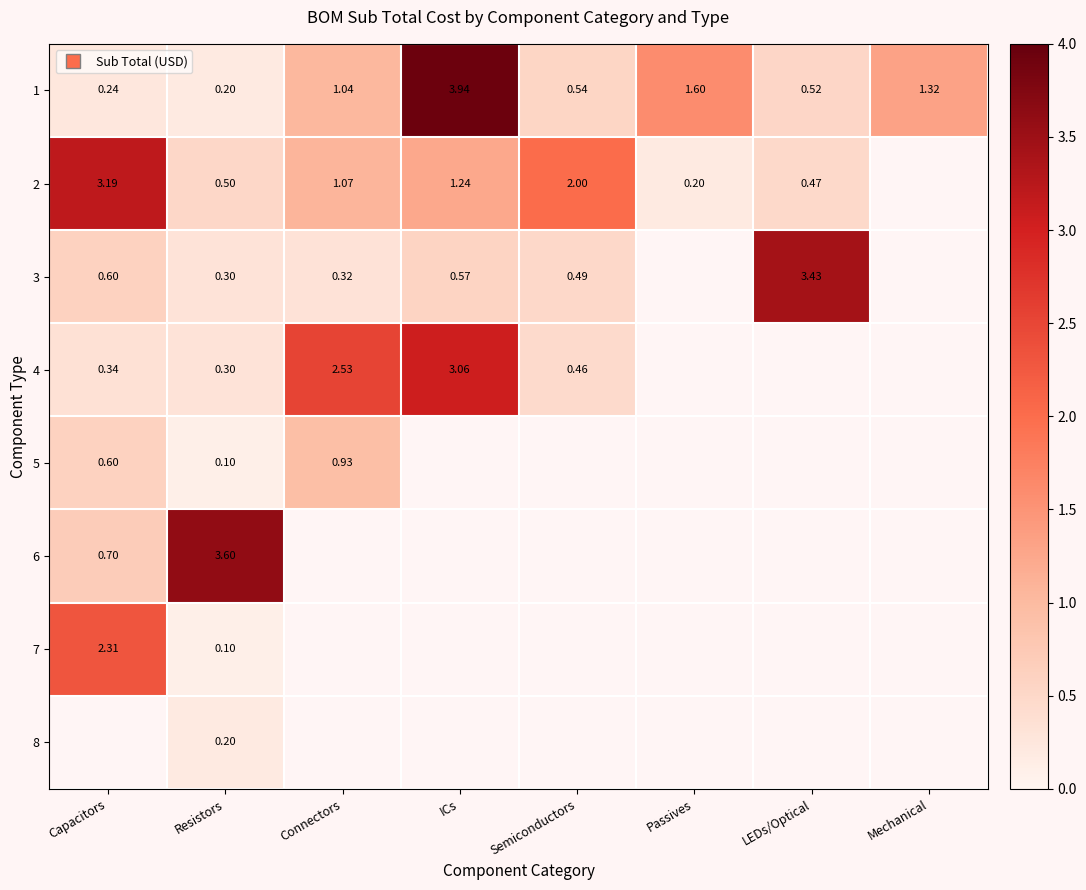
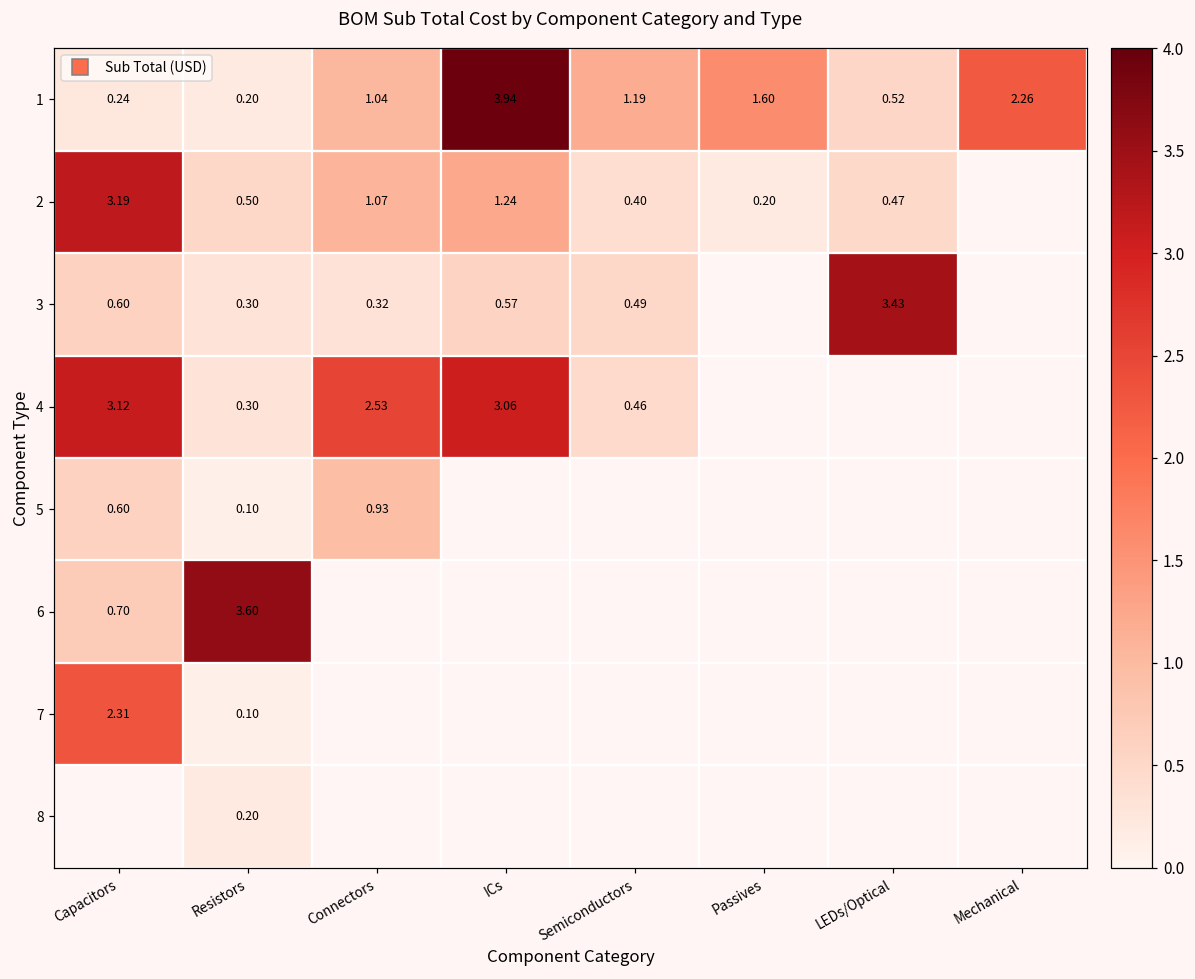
1, Semiconductors: 0.54 -> 1.19
1, Mechanical: 1.32 -> 2.26
2, Semiconductors: 2.00 -> 0.40
4, Capacitors: 0.34 -> 3.12
